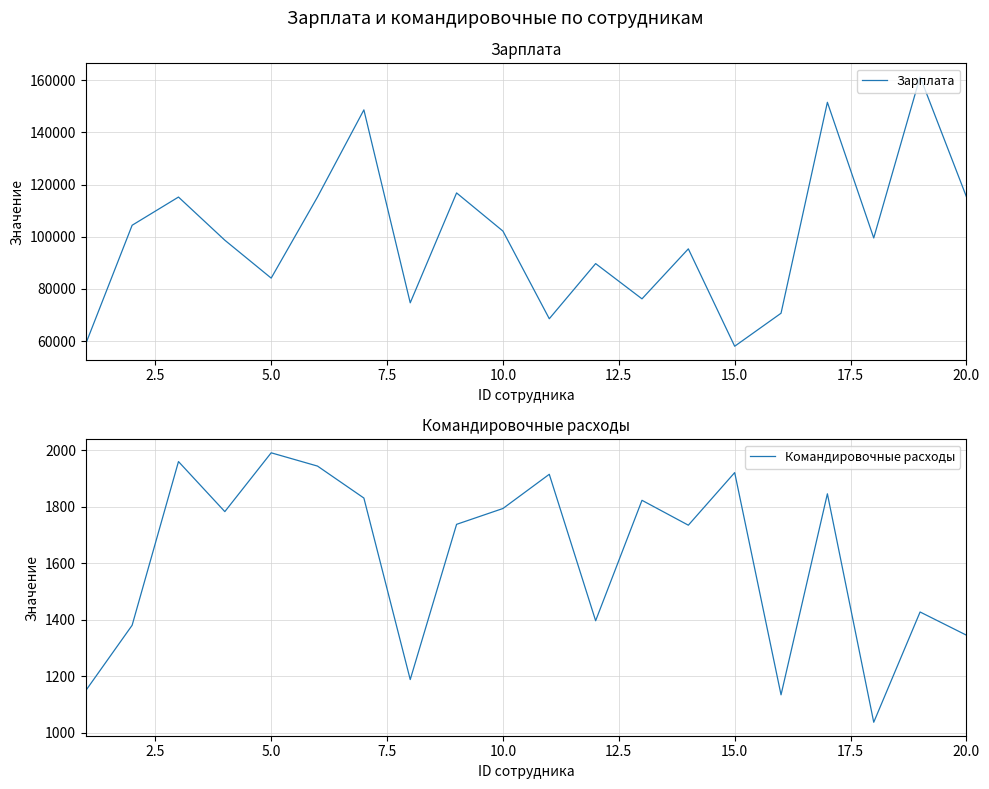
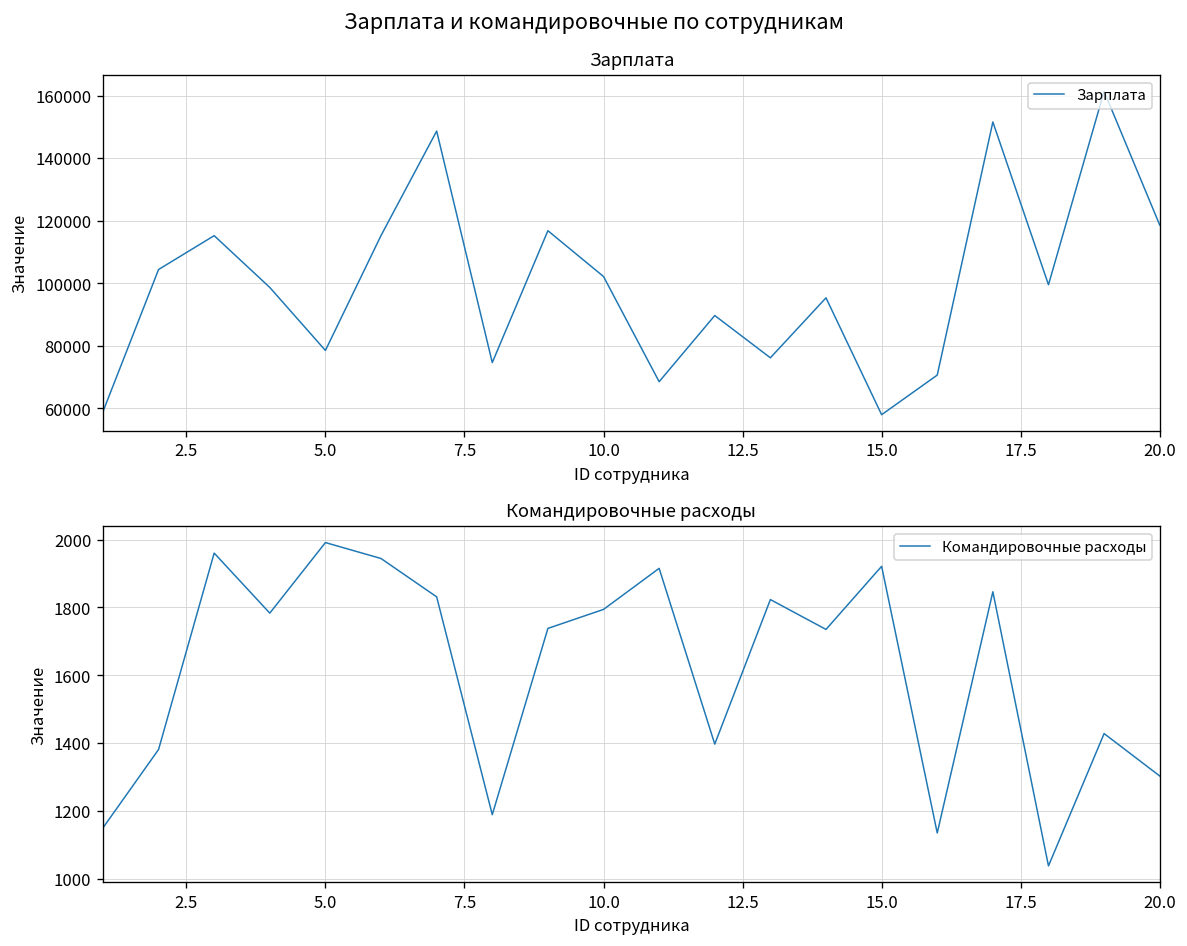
Зарплата, 5.0: 84000 -> 79000
Зарплата, 20.0: 115000 -> 119000
Командировочные расходы, 20.0: 1350 -> 1300
